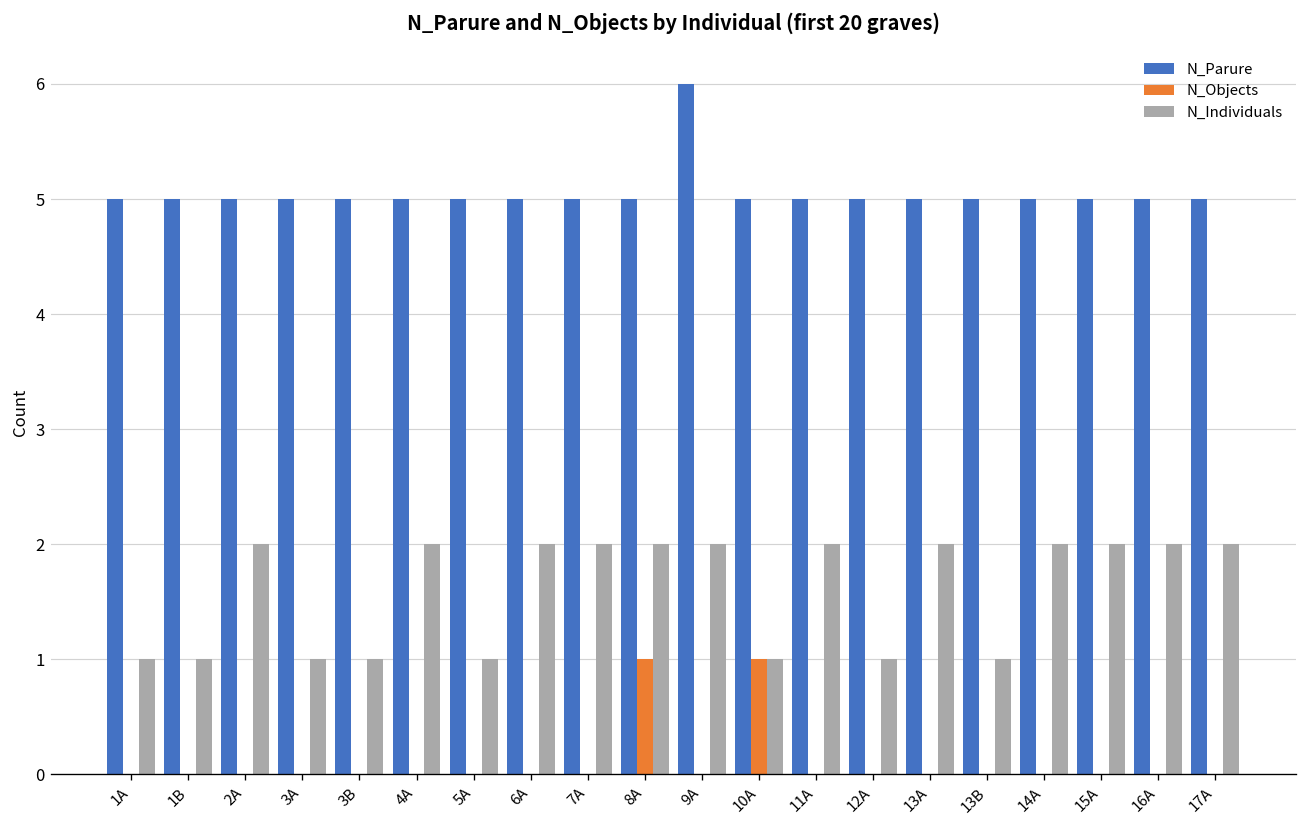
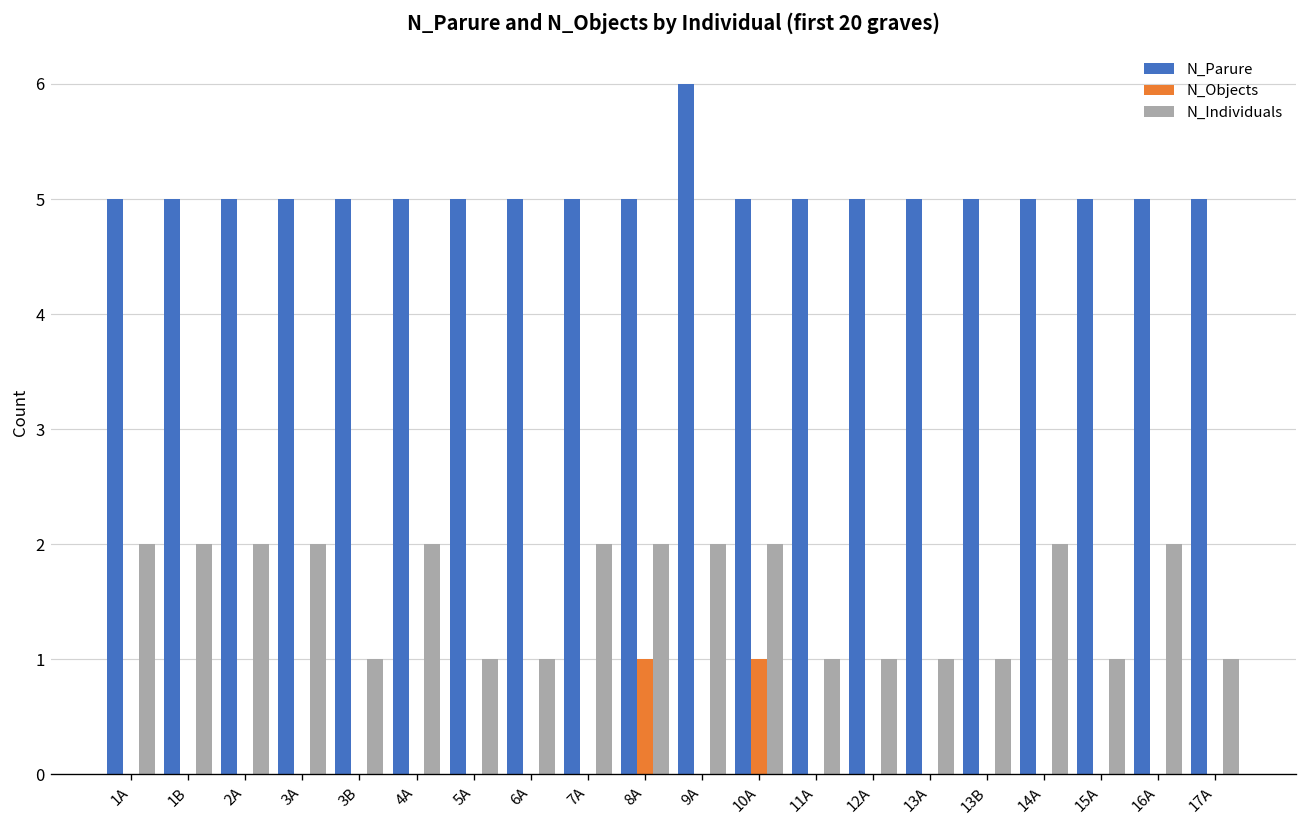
N_Individuals, 1A: 1 -> 2
N_Individuals, 1B: 1 -> 2
N_Individuals, 3A: 1 -> 2
N_Individuals, 6A: 2 -> 1
N_Individuals, 10A: 1 -> 2
N_Individuals, 11A: 2 -> 1
N_Individuals, 13A: 2 -> 1
N_Individuals, 15A: 2 -> 1
N_Individuals, 17A: 2 -> 1
